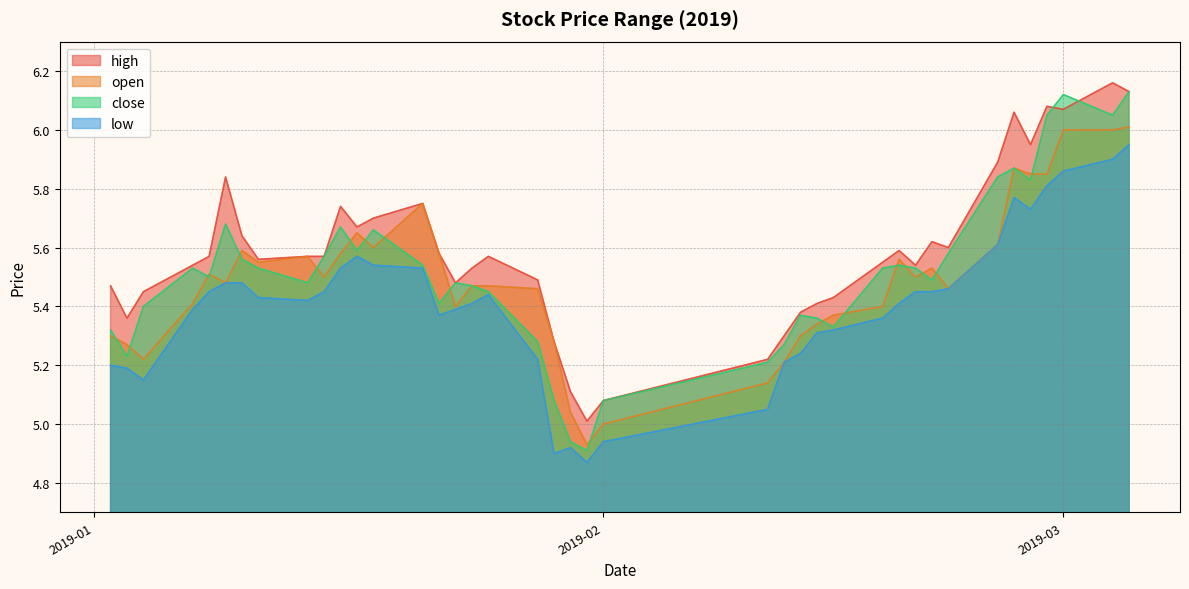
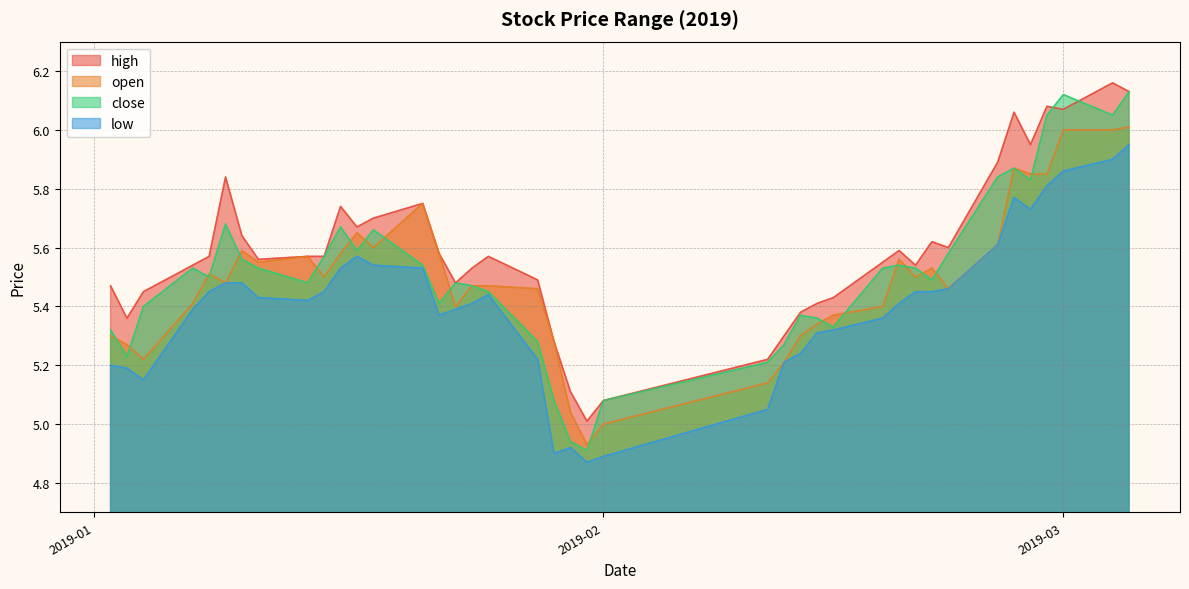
low, 2019-02: 4.94 -> 4.89
